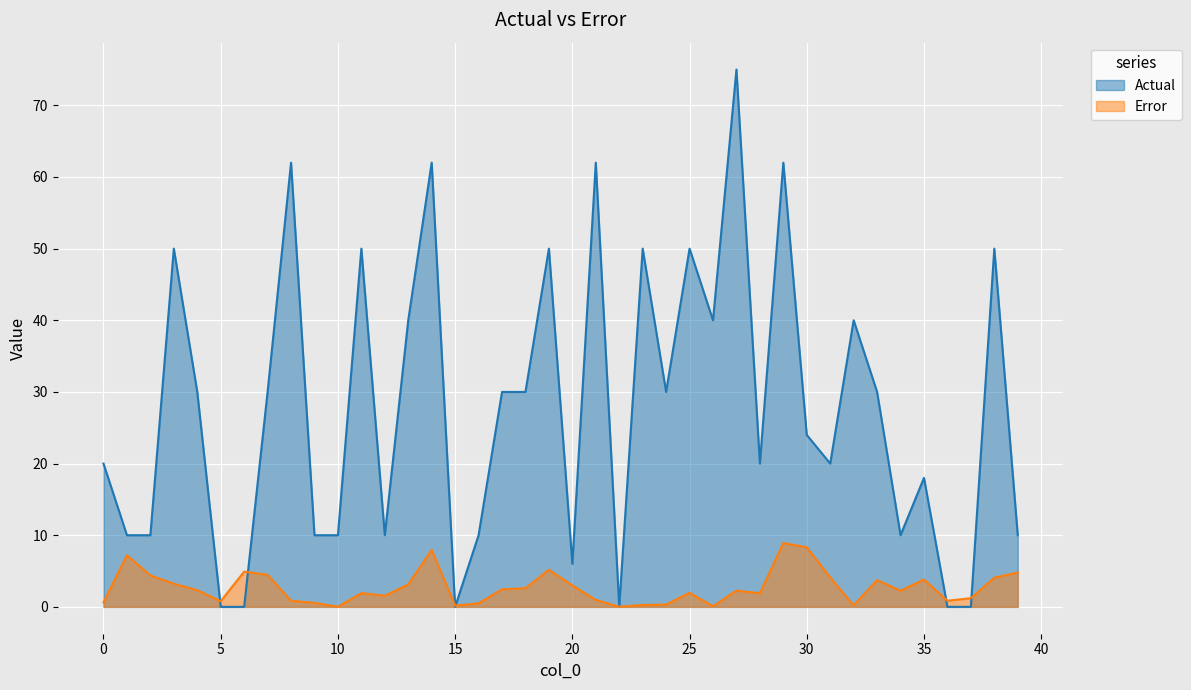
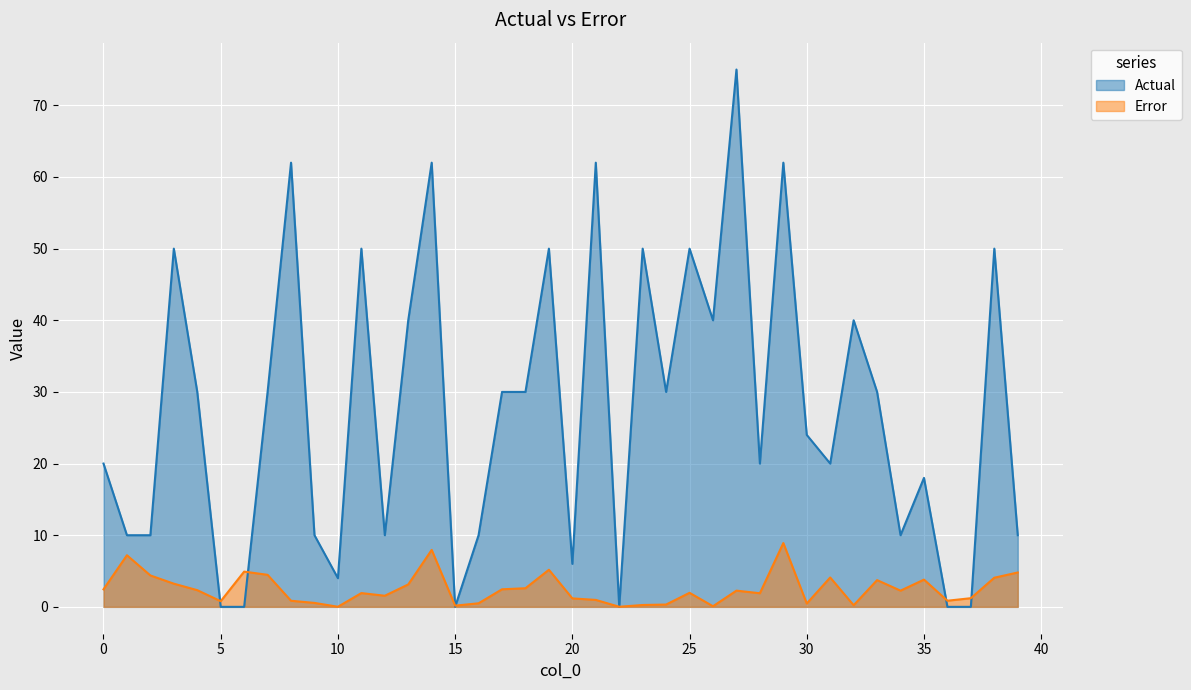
Error, 0: 1 -> 2
Actual, 10: 10 -> 4
Error, 20: 3 -> 1
Error, 30: 8 -> 0
